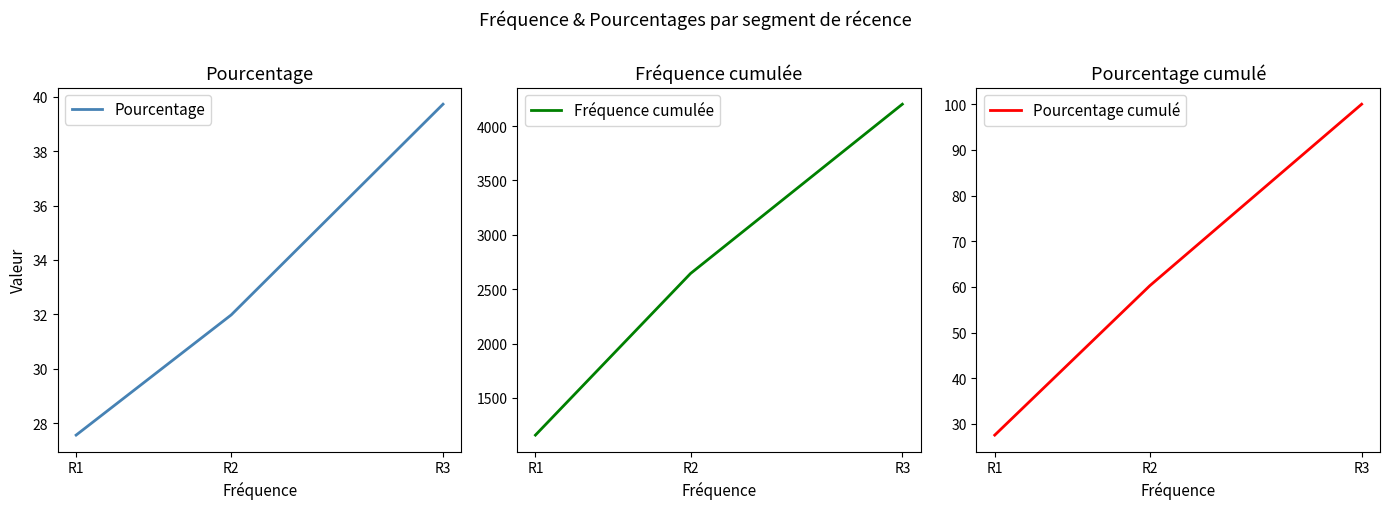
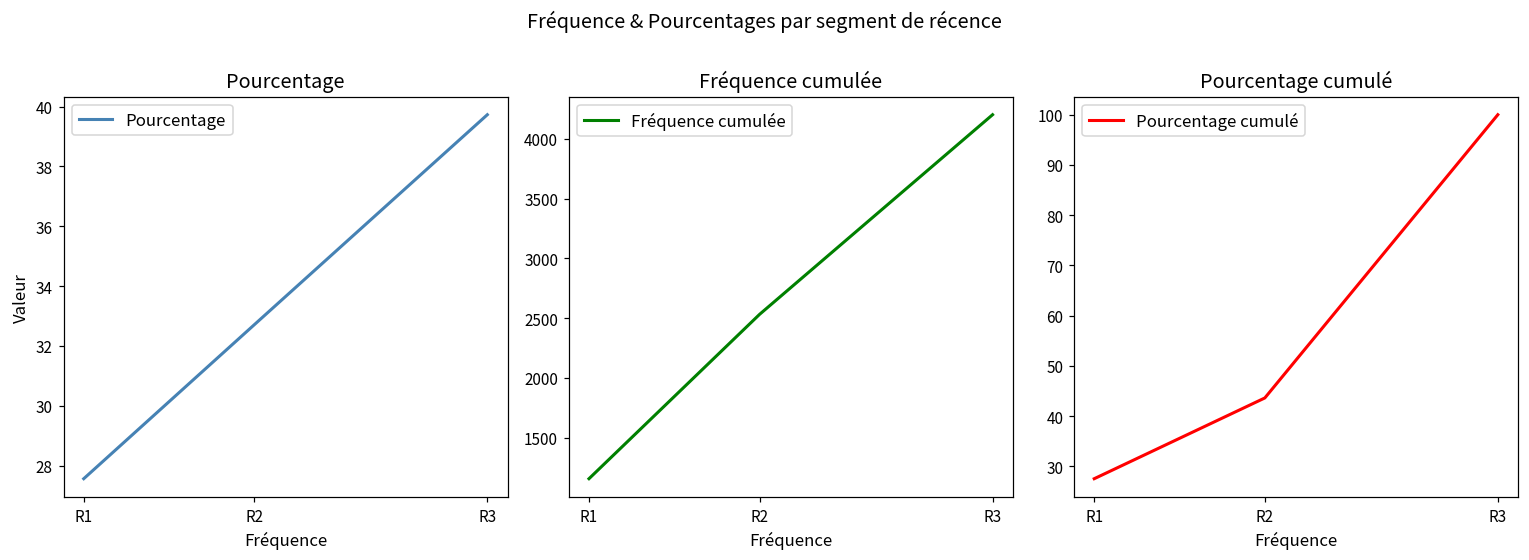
Pourcentage, R2: 32.0 -> 32.7
Fréquence cumulée, R2: 2640 -> 2530
Pourcentage cumulé, R2: 60 -> 44
